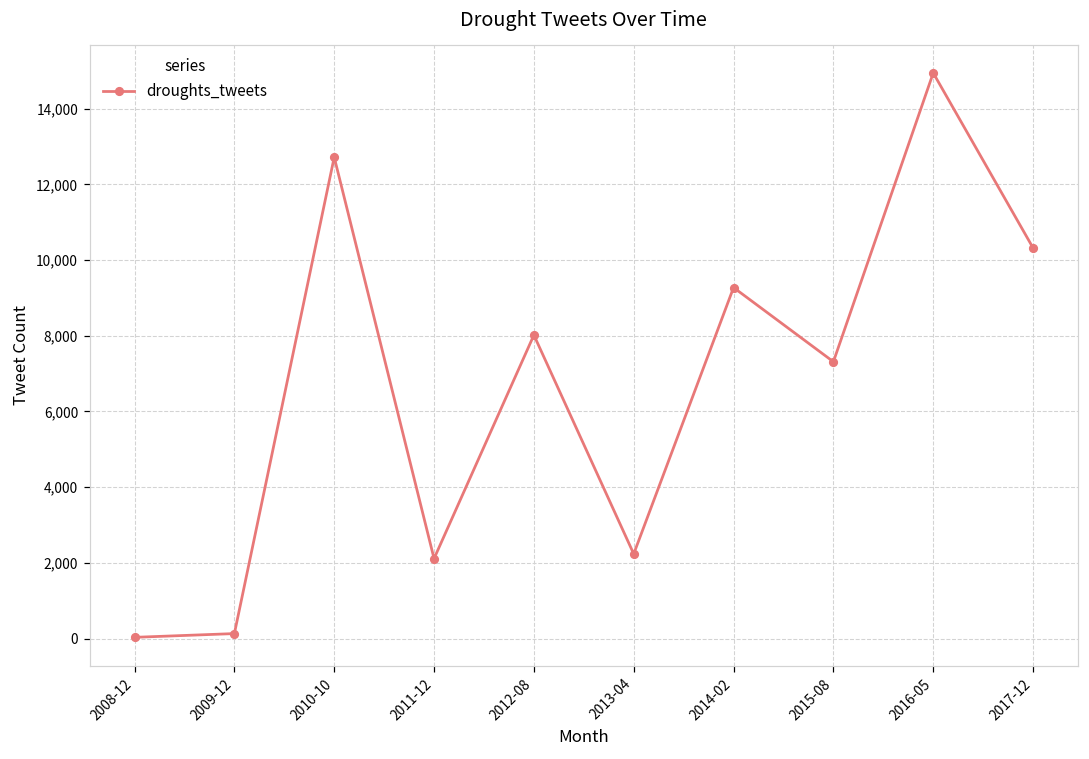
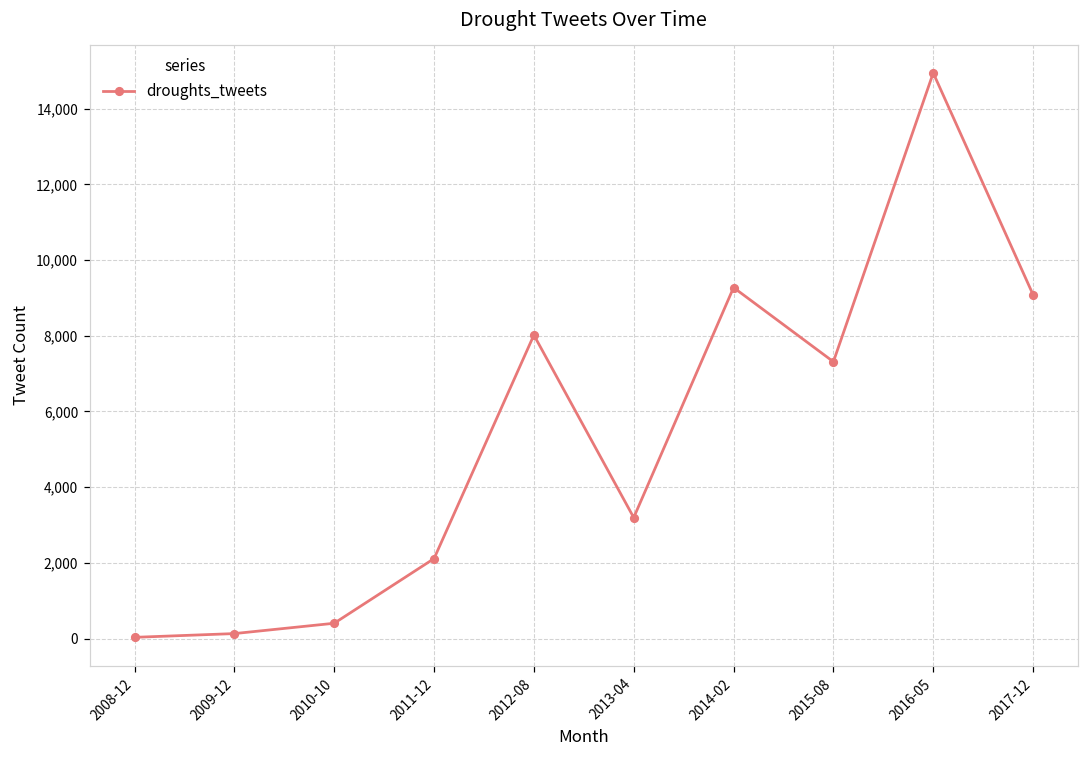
2010-10: 12,700 -> 400
2013-04: 2,200 -> 3,200
2017-12: 10,300 -> 9,100
